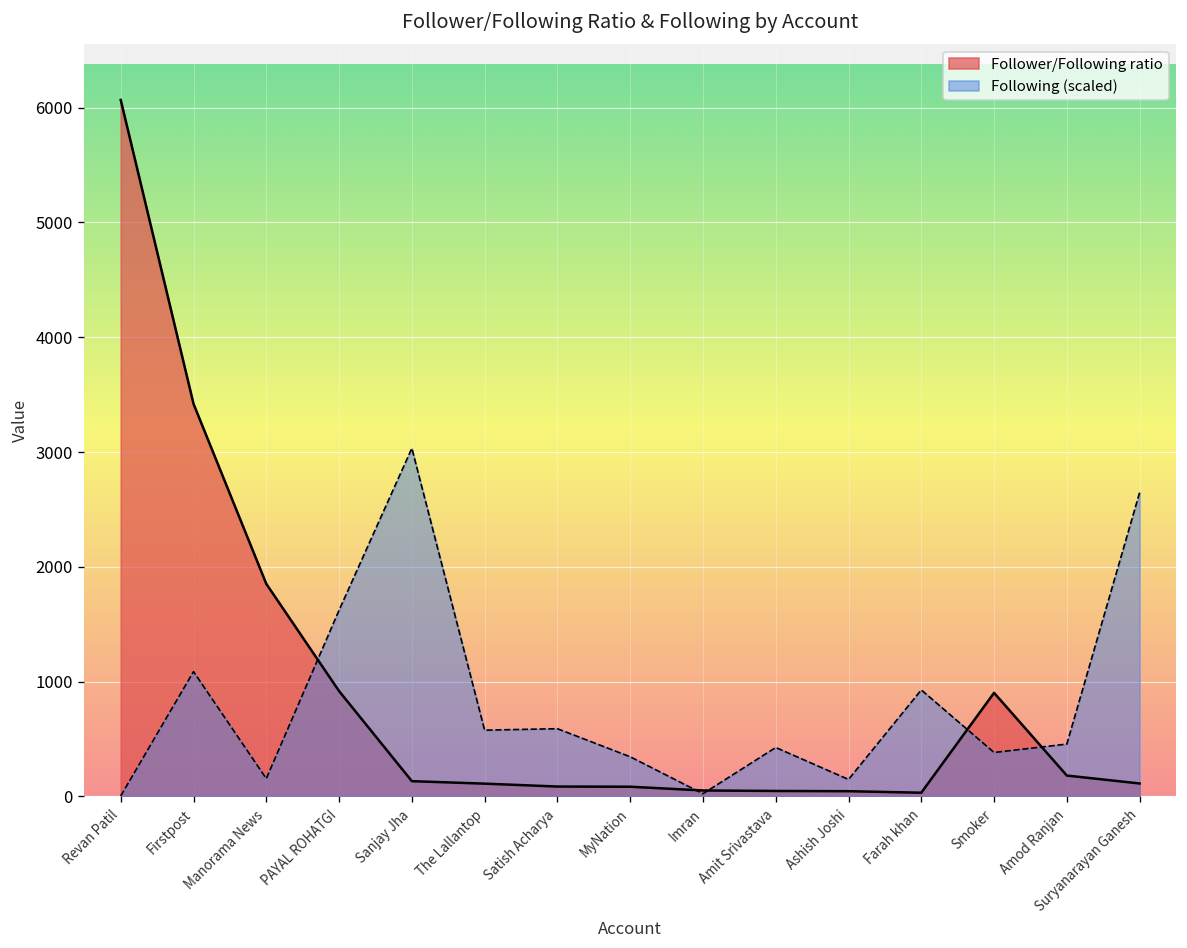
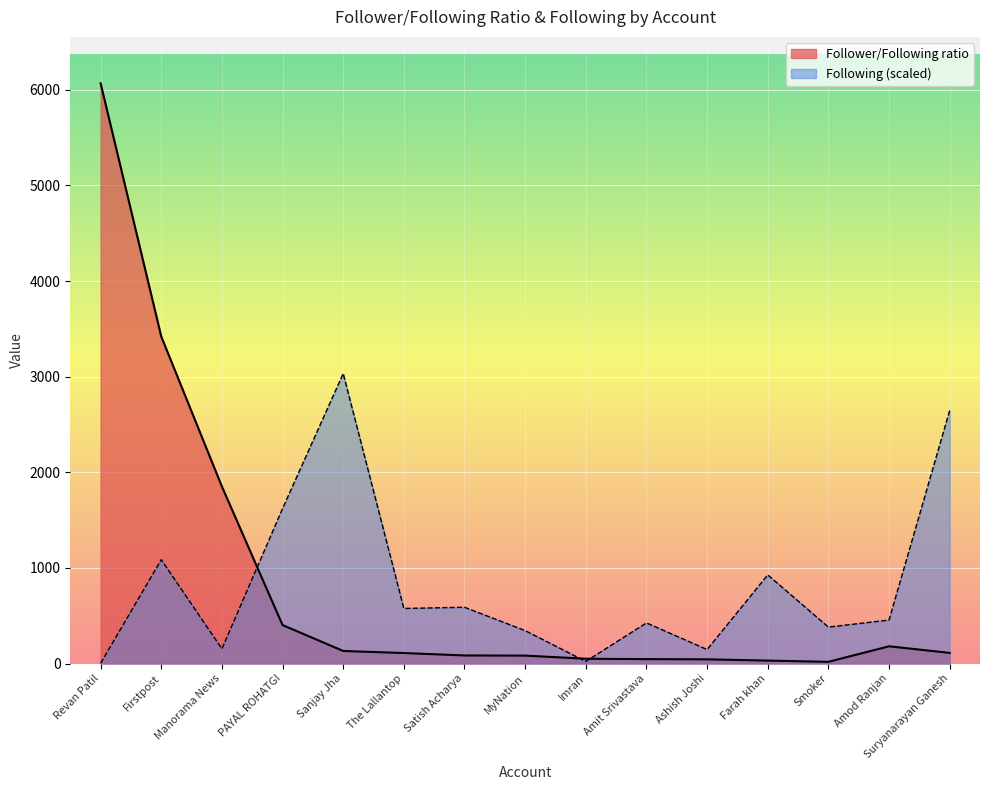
Follower/Following ratio, PAYAL ROHATGI: 900 -> 400
Follower/Following ratio, Smoker: 900 -> 0
